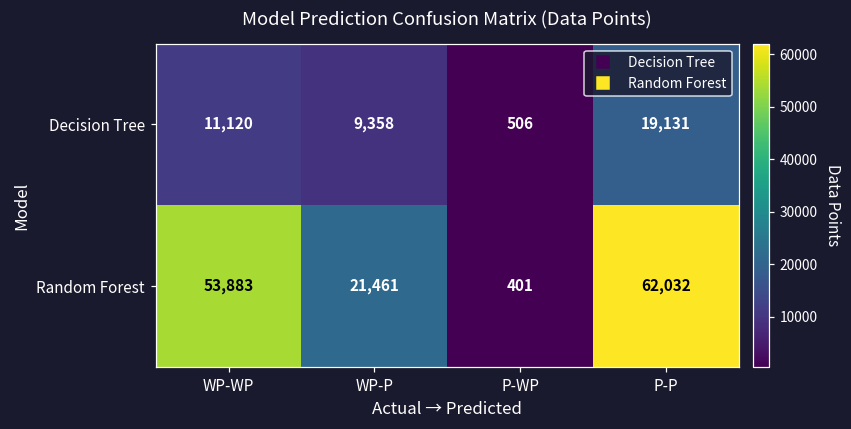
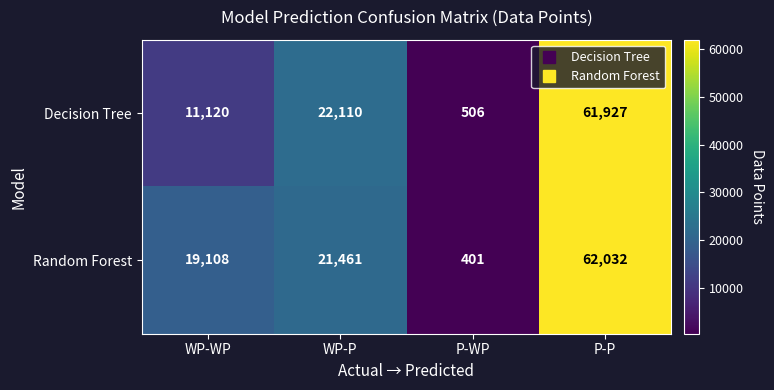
Decision Tree, WP-P: 9,358 -> 22,110
Decision Tree, P-P: 19,131 -> 61,927
Random Forest, WP-WP: 53,883 -> 19,108
